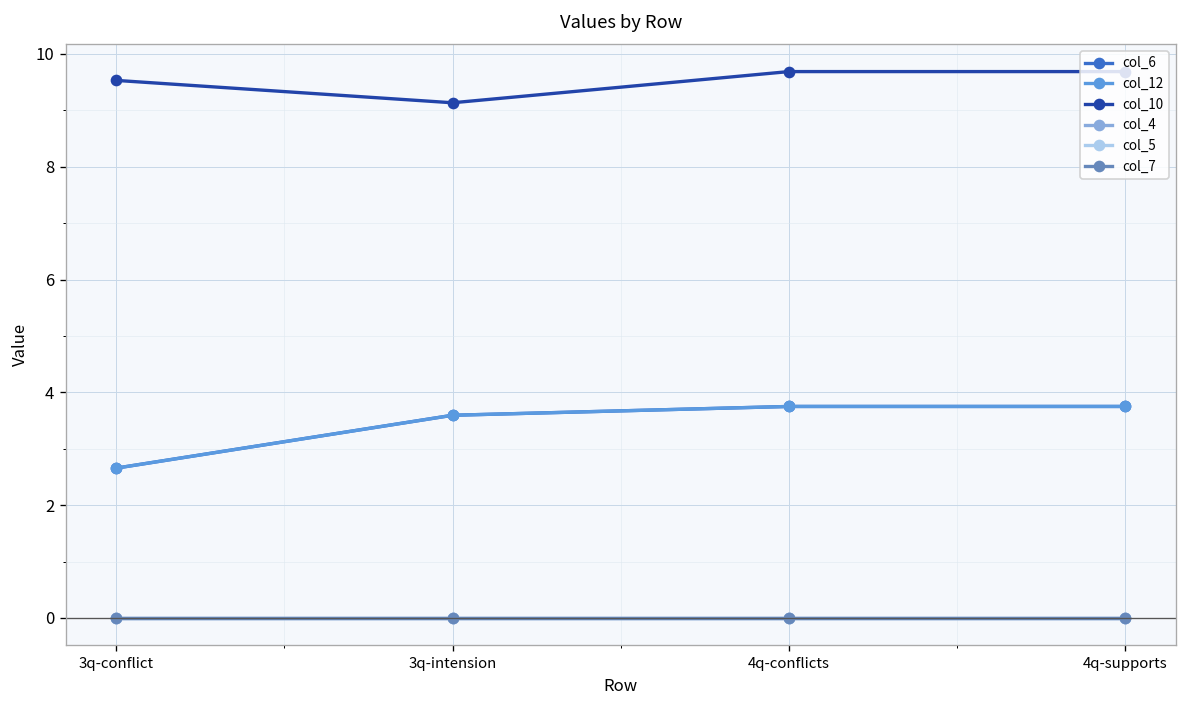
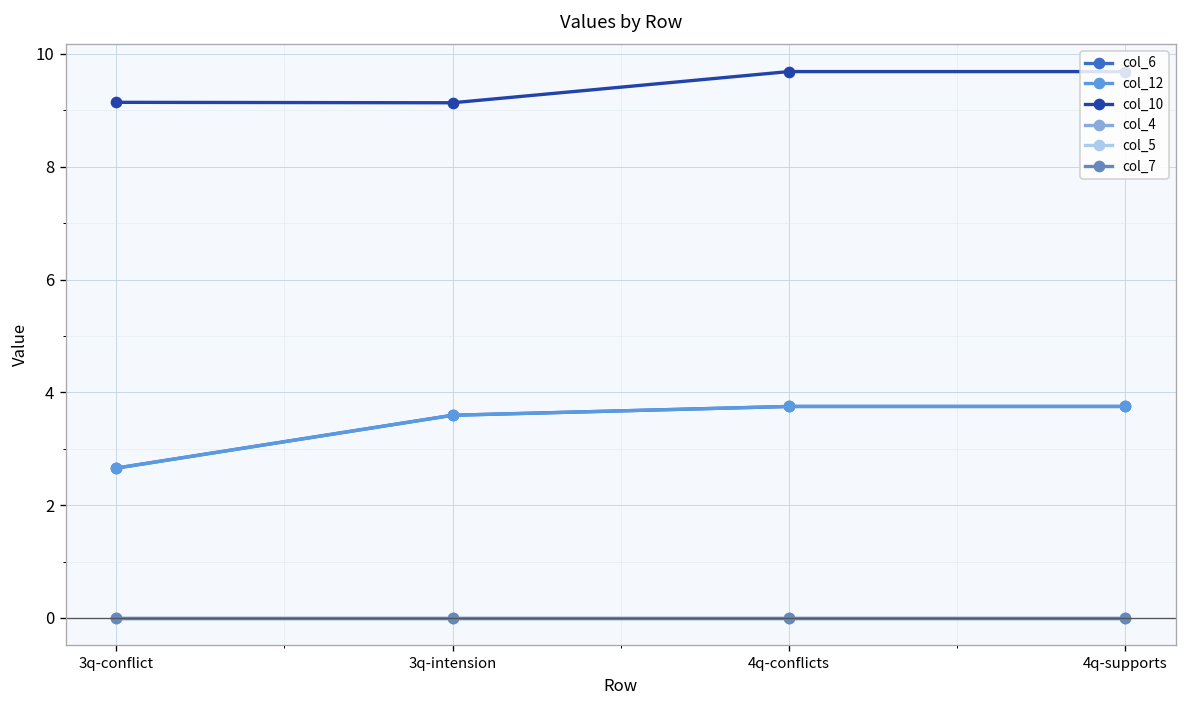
col_10, 3q-conflict: 9.5 -> 9.1
